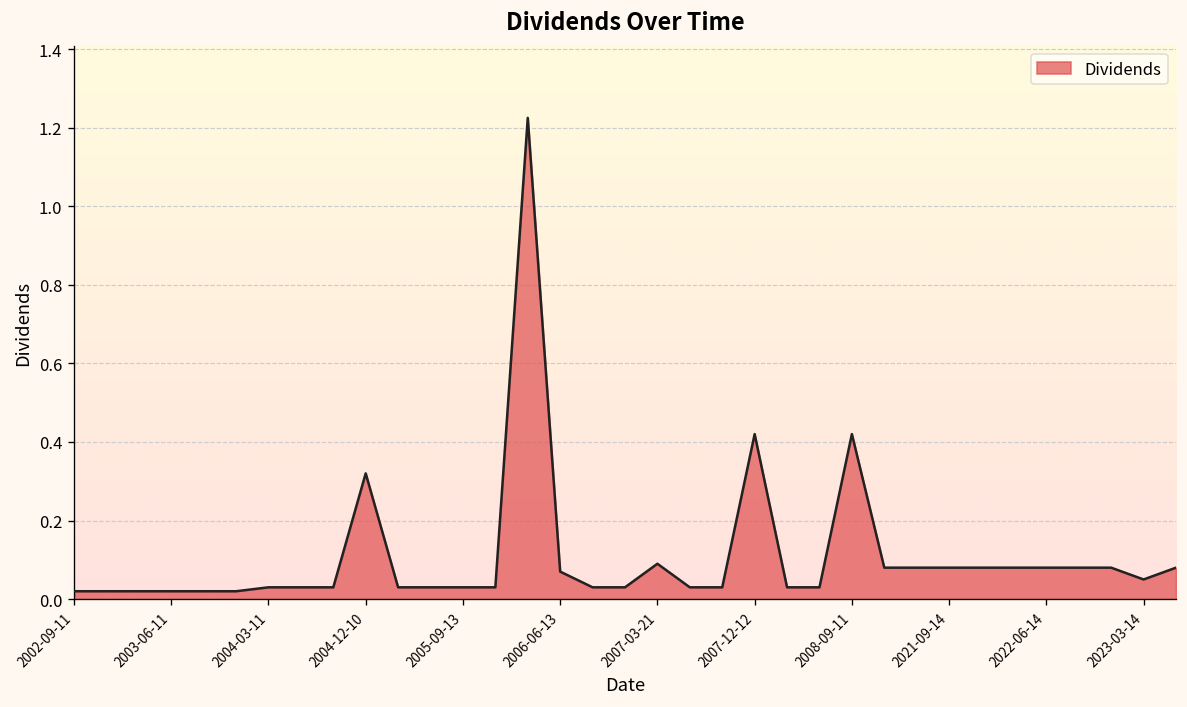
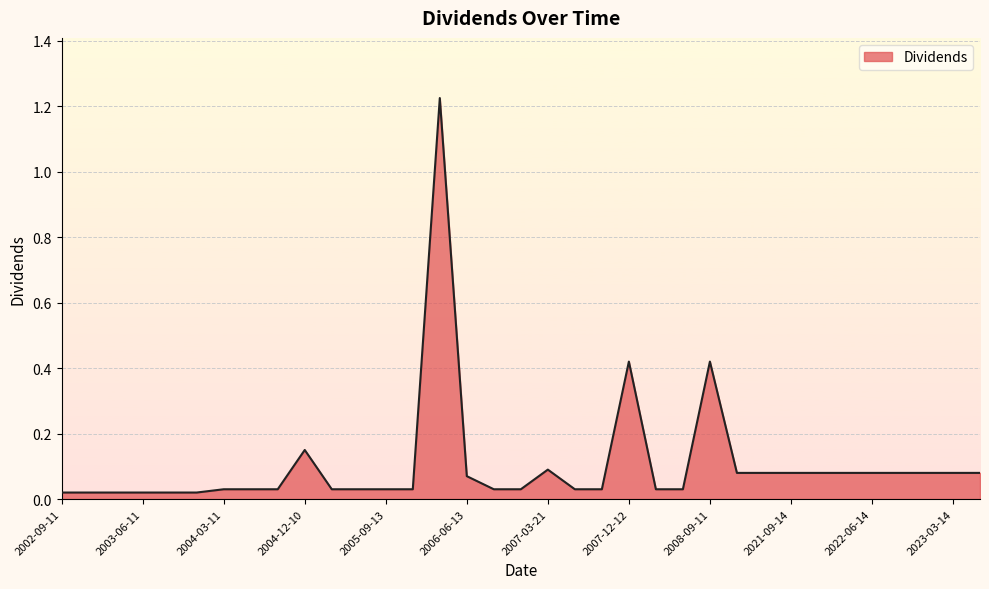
2004-12-10: 0.32 -> 0.15
2023-03-14: 0.05 -> 0.08
